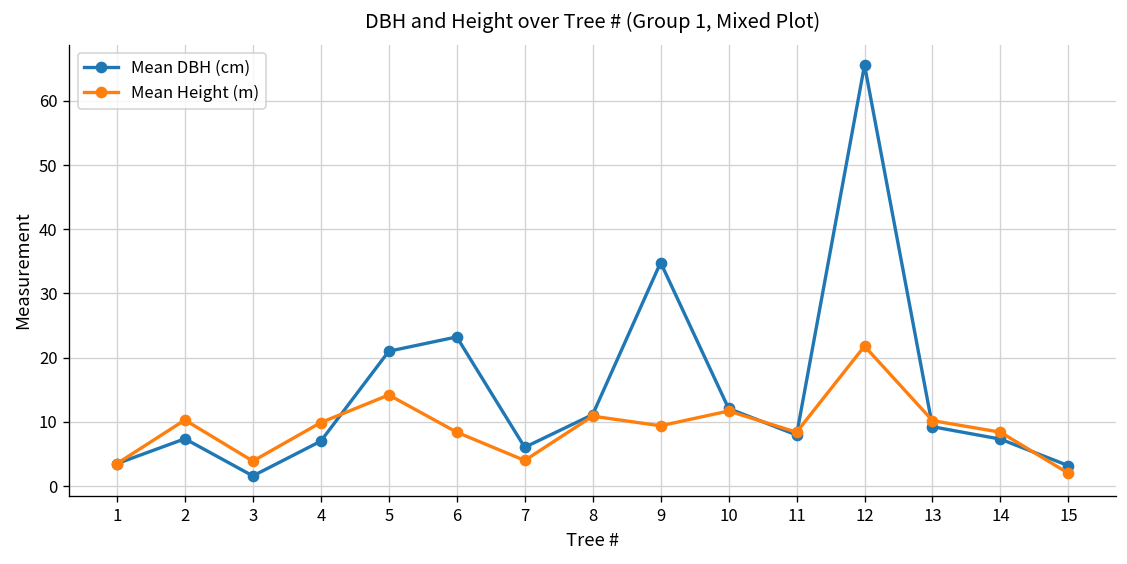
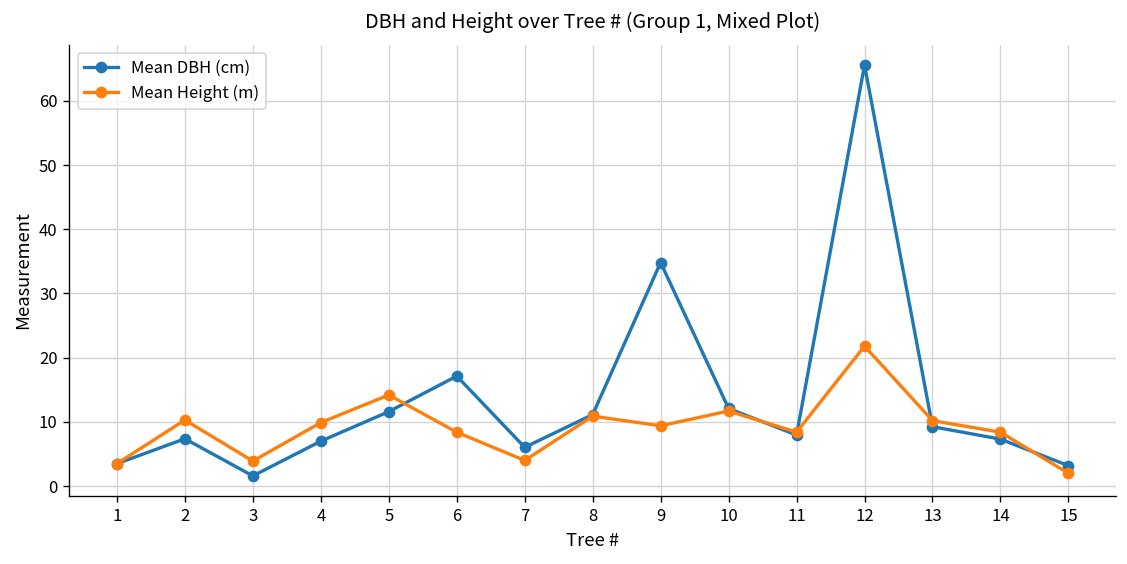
Mean DBH (cm), 5: 21 -> 12
Mean DBH (cm), 6: 23 -> 17
